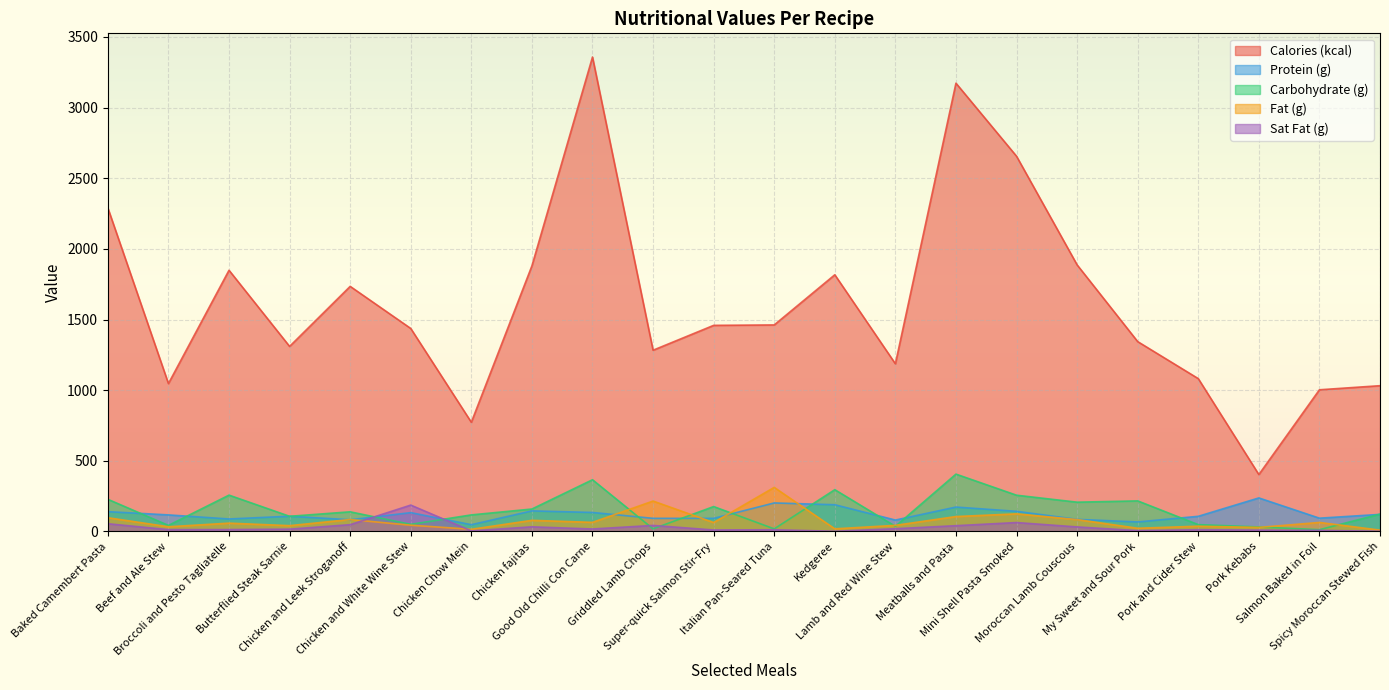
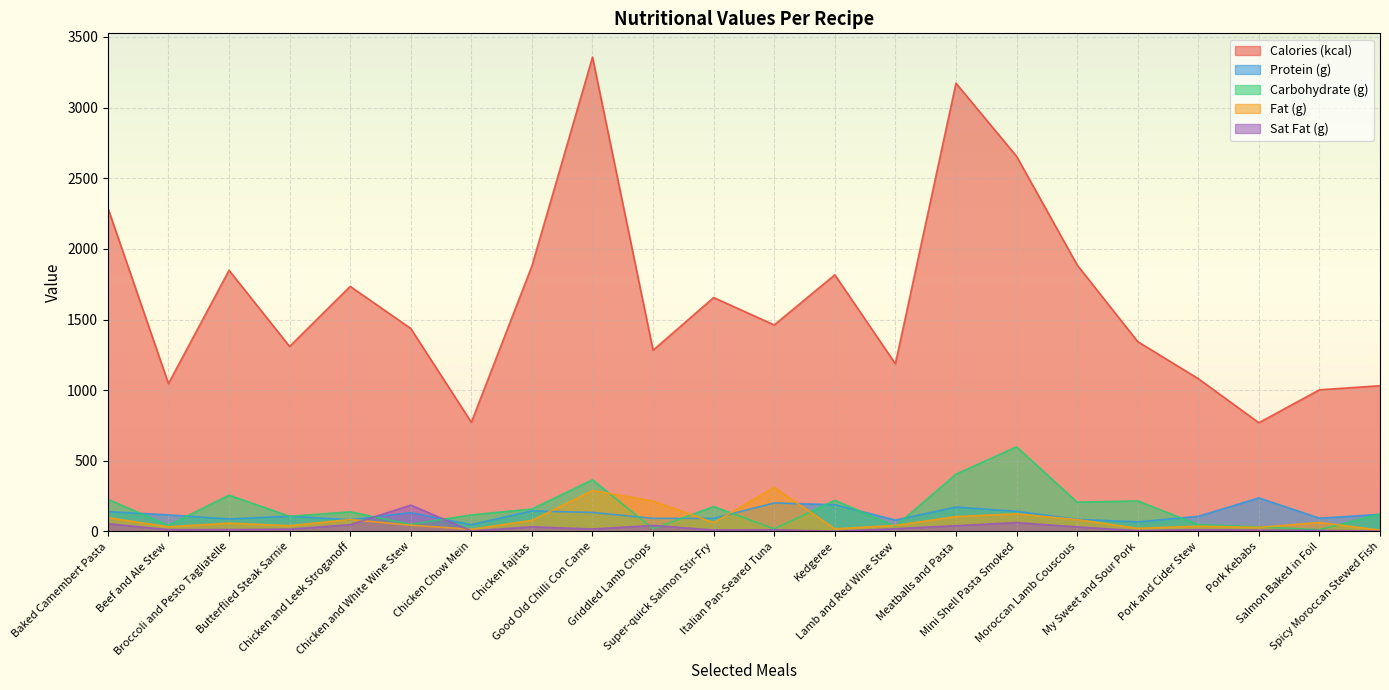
Fat (g), Good Old Chilli Con Carne: 60 -> 290
Calories (kcal), Super-quick Salmon Stir-Fry: 1460 -> 1660
Carbohydrate (g), Kedgeree: 300 -> 220
Carbohydrate (g), Mini Shell Pasta Smoked: 260 -> 600
Calories (kcal), Pork Kebabs: 400 -> 770
